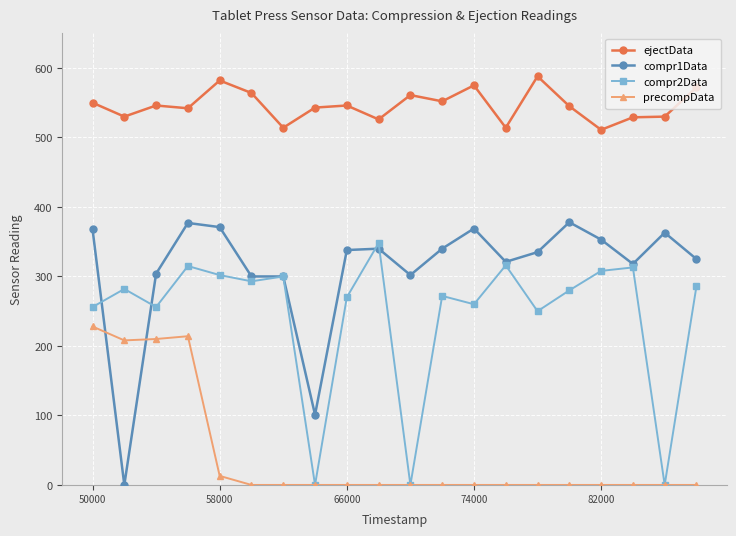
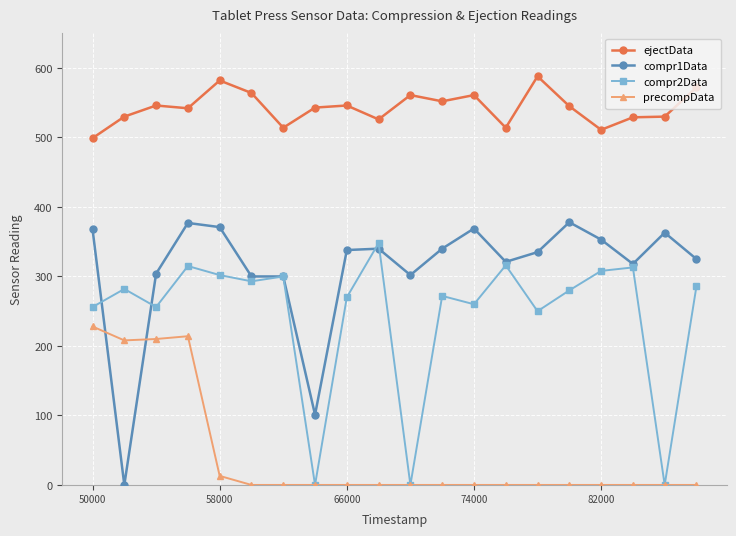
ejectData, 50000: 550 -> 500
ejectData, 74000: 580 -> 560
